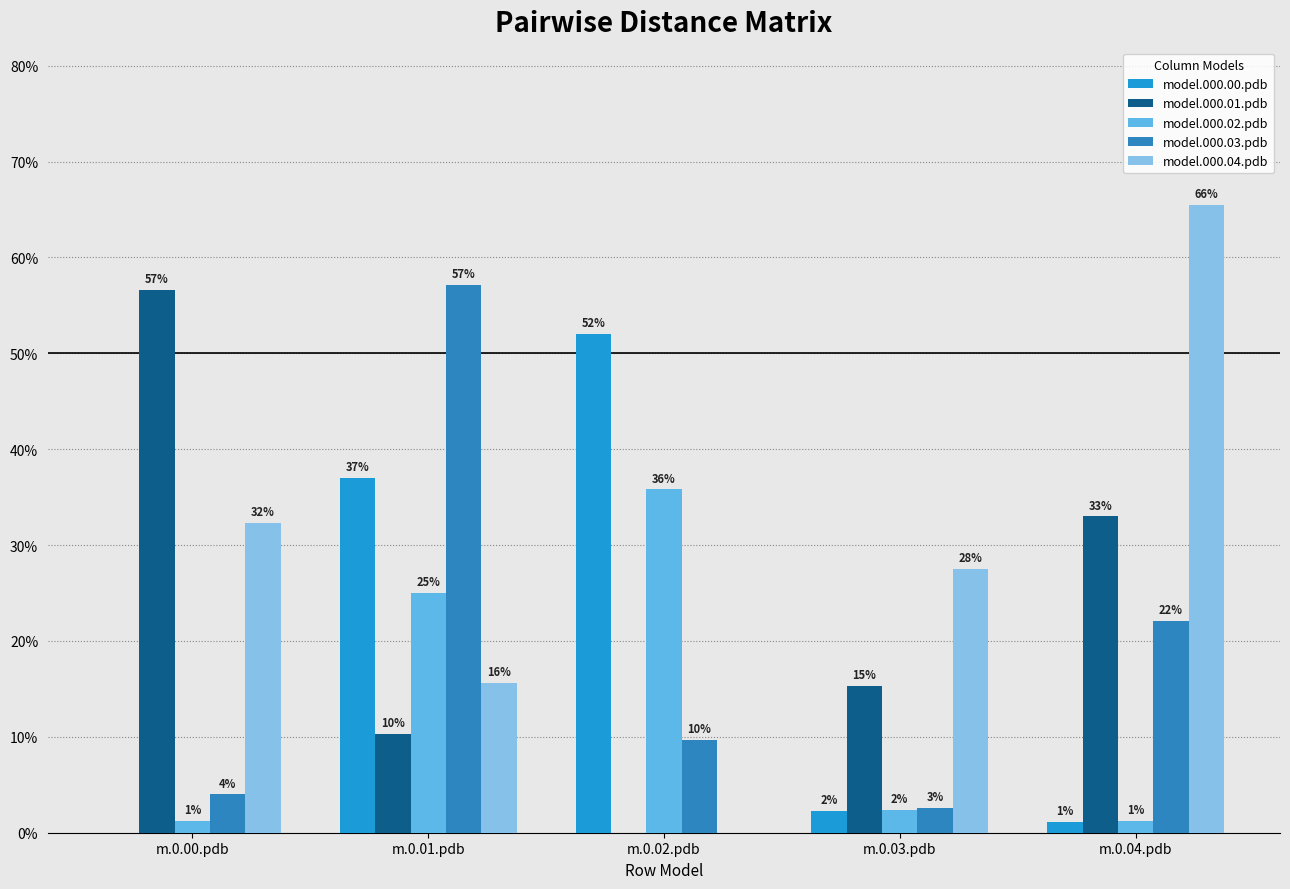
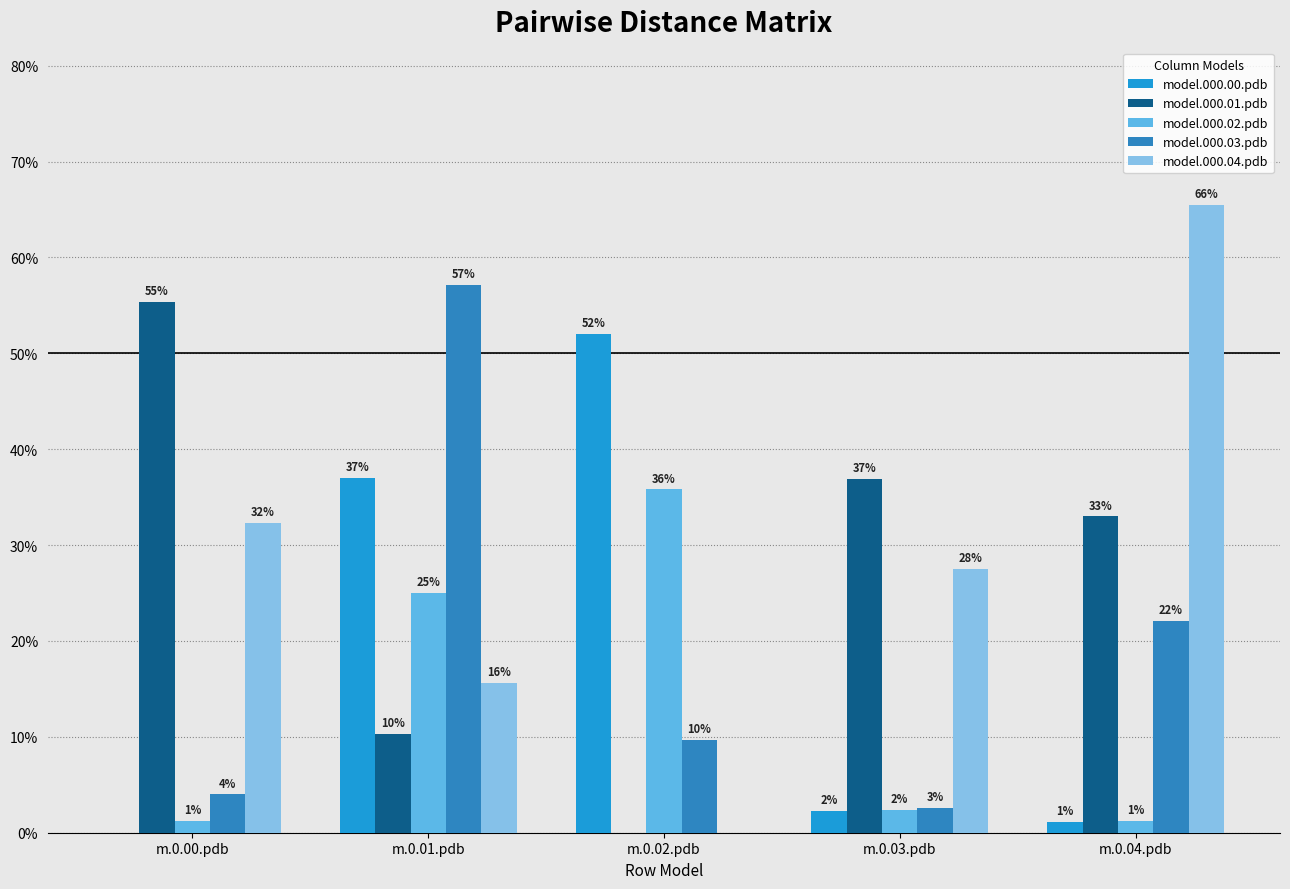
model.000.01.pdb, m.0.00.pdb: 57% -> 55%
model.000.01.pdb, m.0.03.pdb: 15% -> 37%
